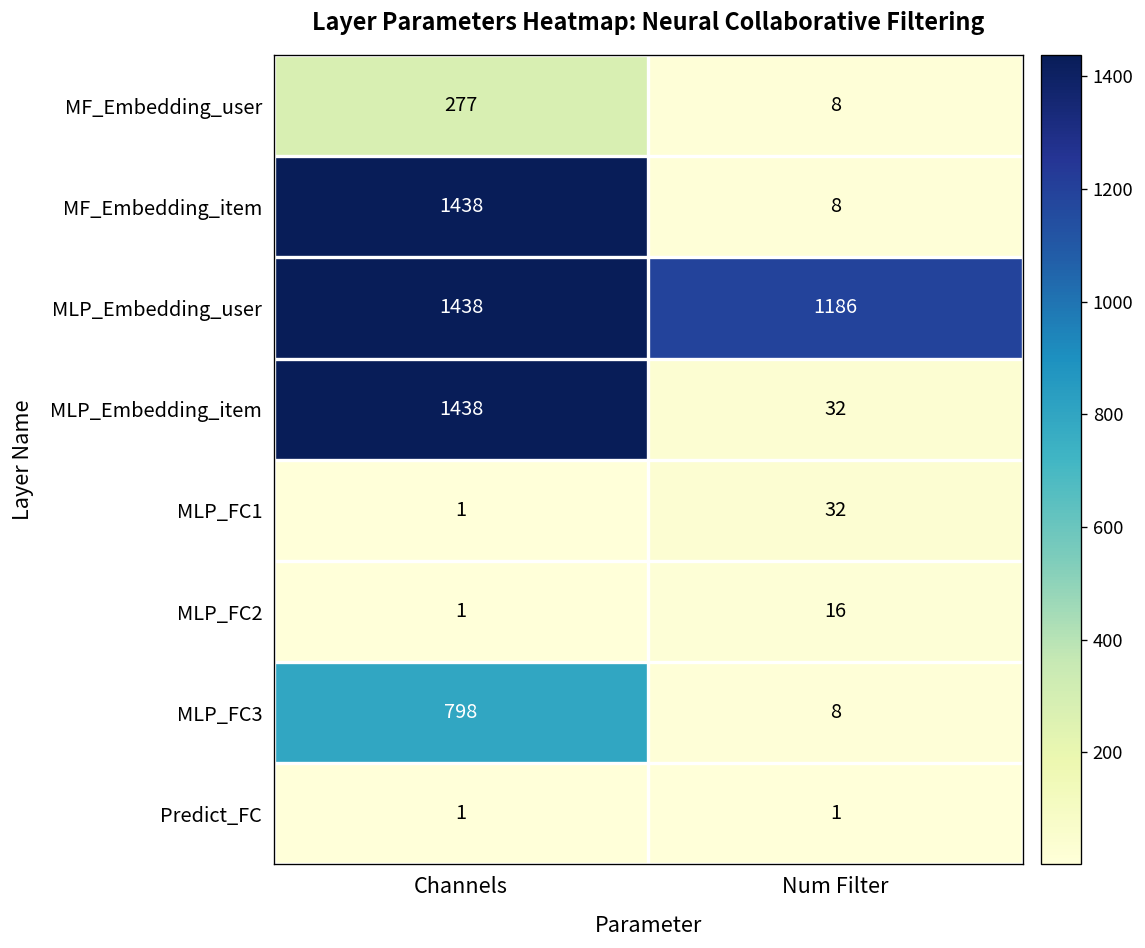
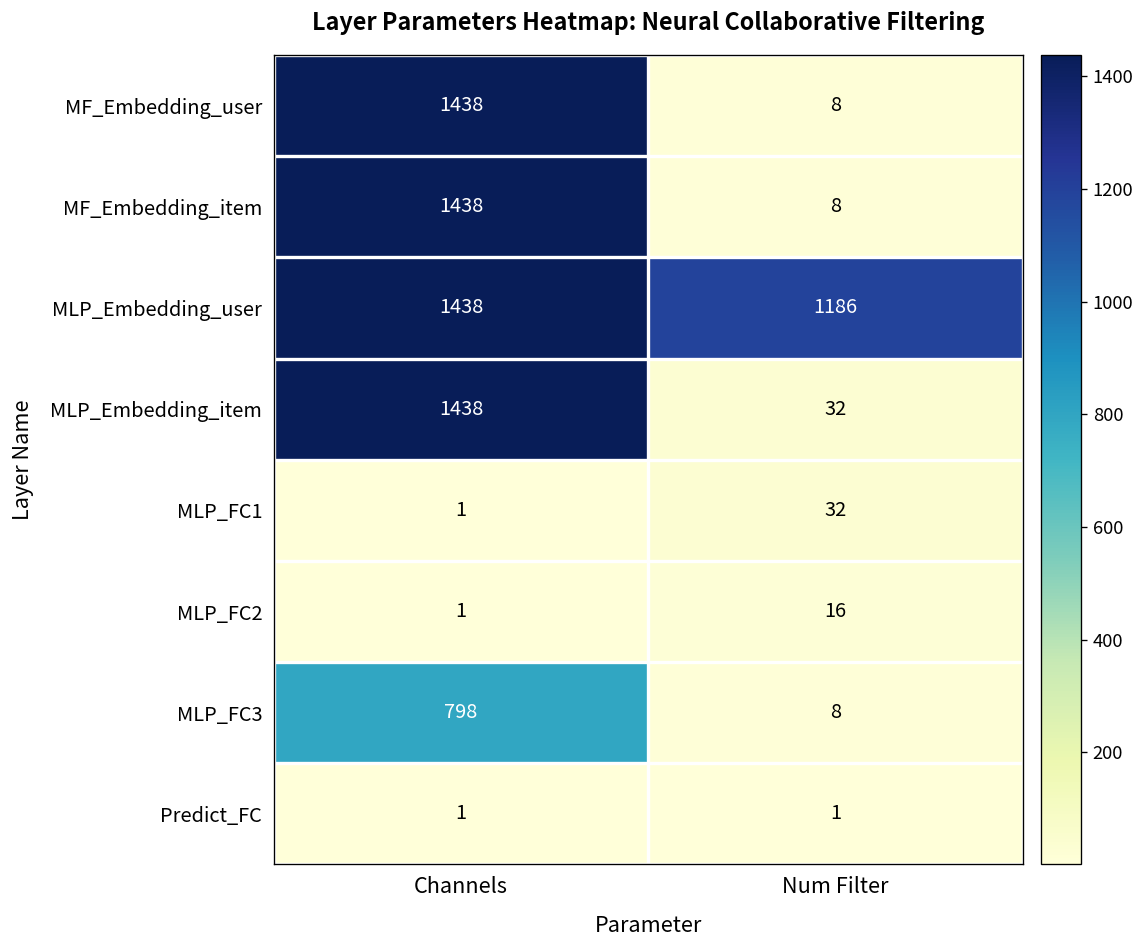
MF_Embedding_user, Channels: 277 -> 1438
